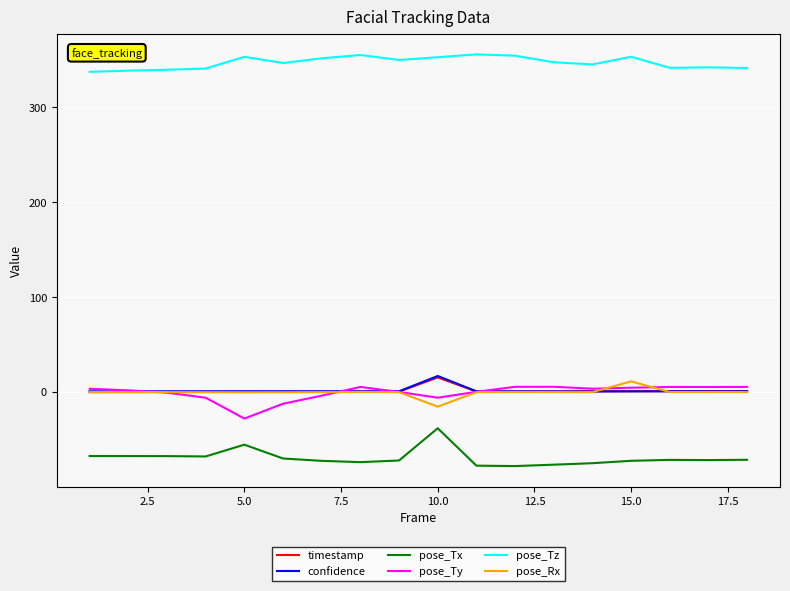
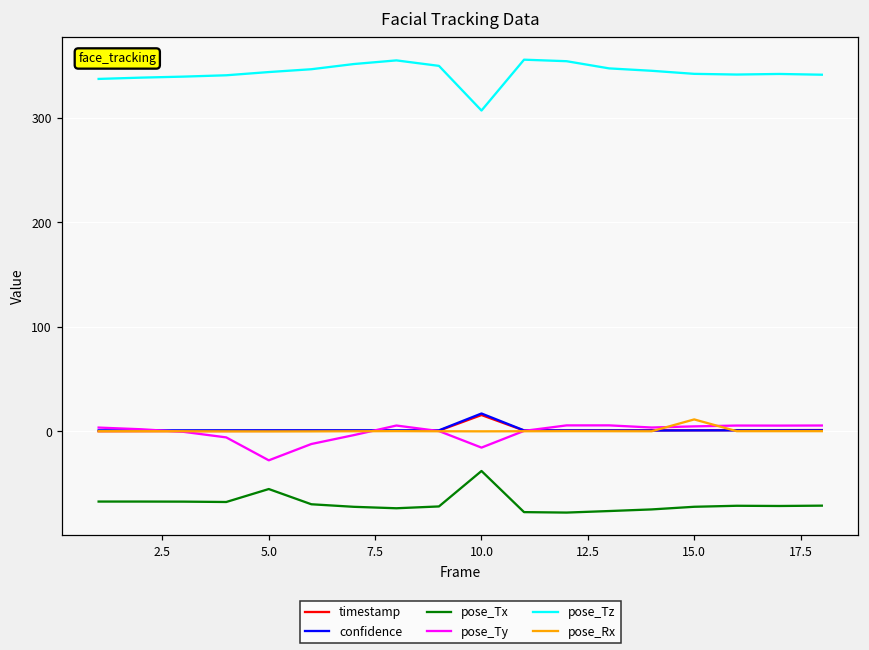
pose_Tz, 5.0: 350 -> 340
pose_Ty, 10.0: -10 -> -20
pose_Tz, 10.0: 350 -> 310
pose_Rx, 10.0: -20 -> 0
pose_Tz, 15.0: 350 -> 340
